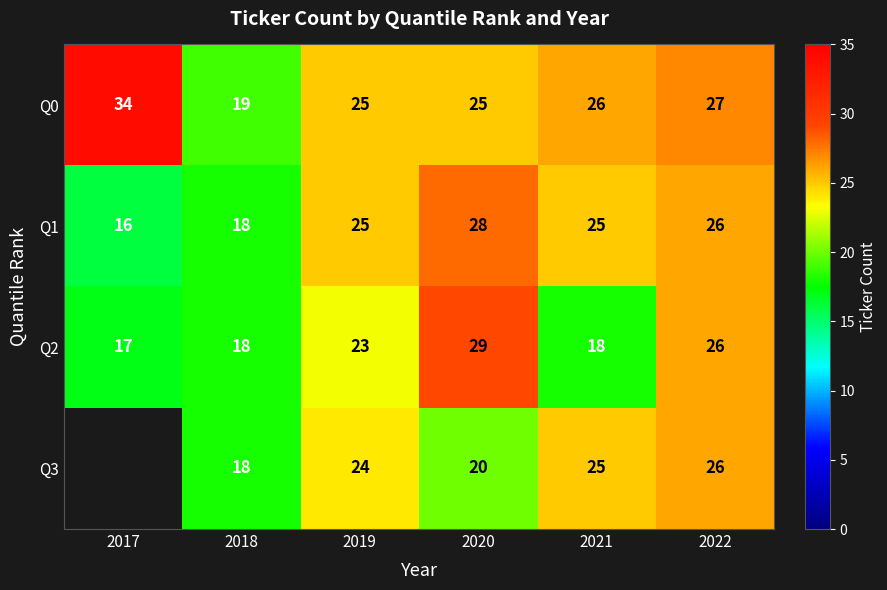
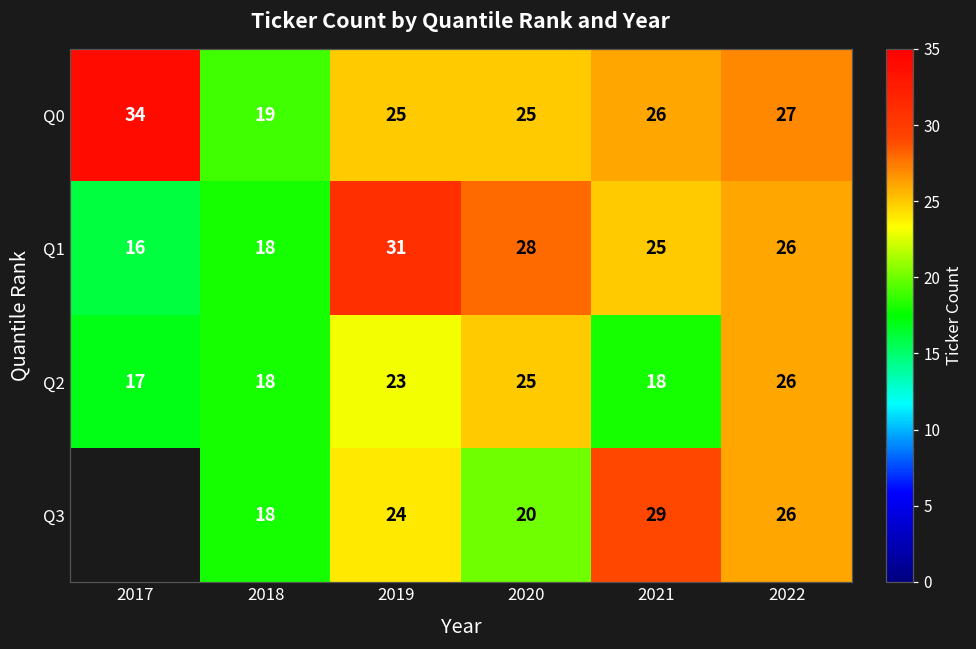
Q1, 2019: 25 -> 31
Q2, 2020: 29 -> 25
Q3, 2021: 25 -> 29
